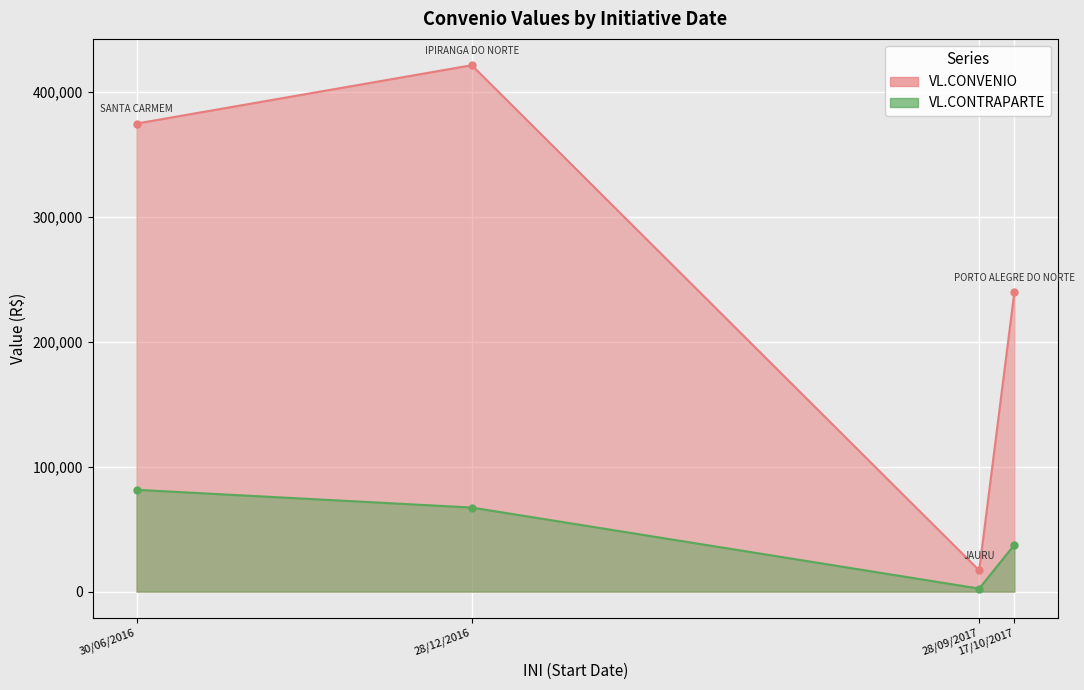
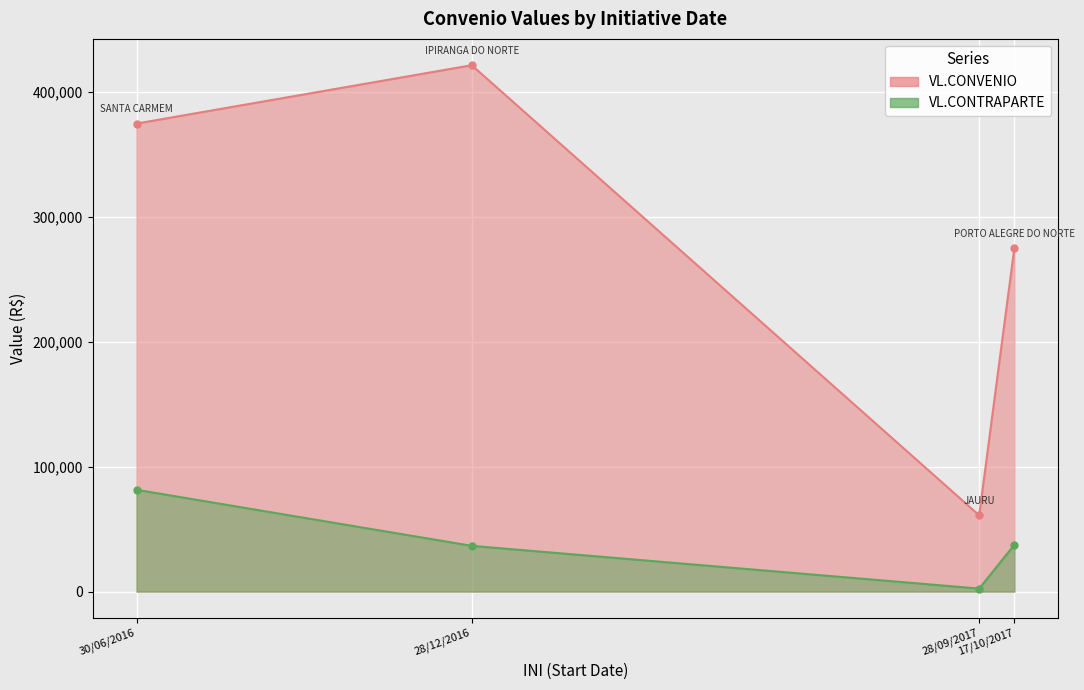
VL.CONTRAPARTE, 28/12/2016: 67,000 -> 37,000
VL.CONVENIO, 28/09/2017: 17,000 -> 61,000
VL.CONVENIO, 17/10/2017: 240,000 -> 275,000
